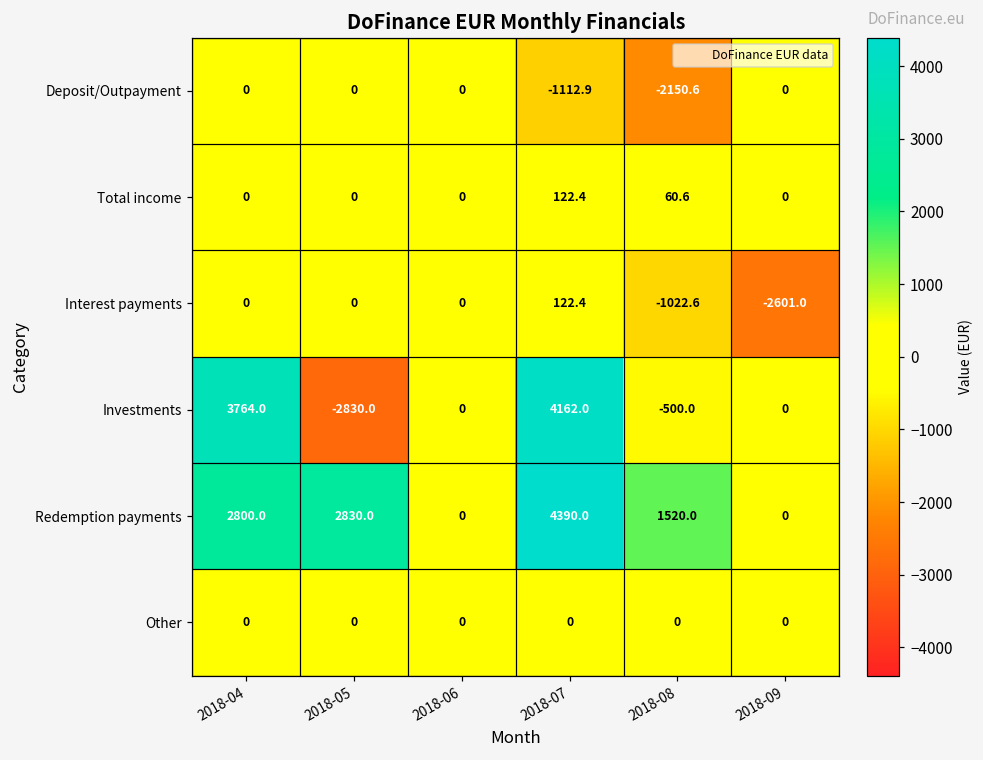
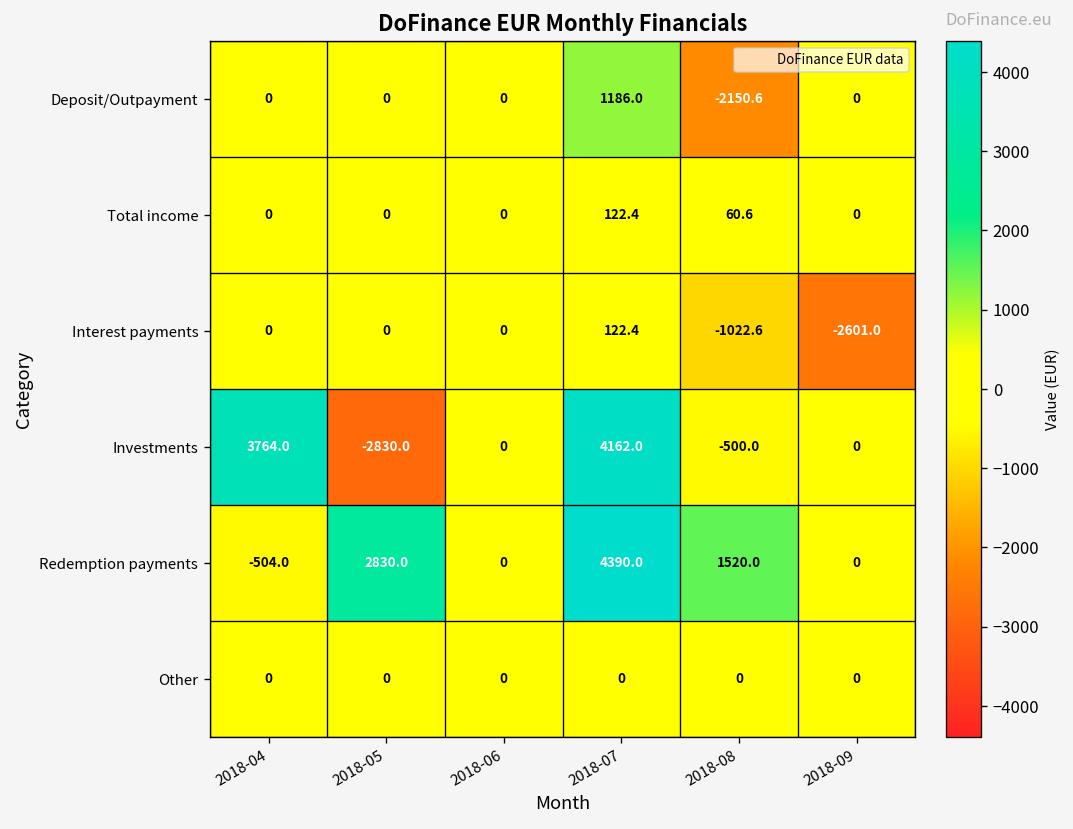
Deposit/Outpayment, 2018-07: -1112.9 -> 1186.0
Redemption payments, 2018-04: 2800.0 -> -504.0
